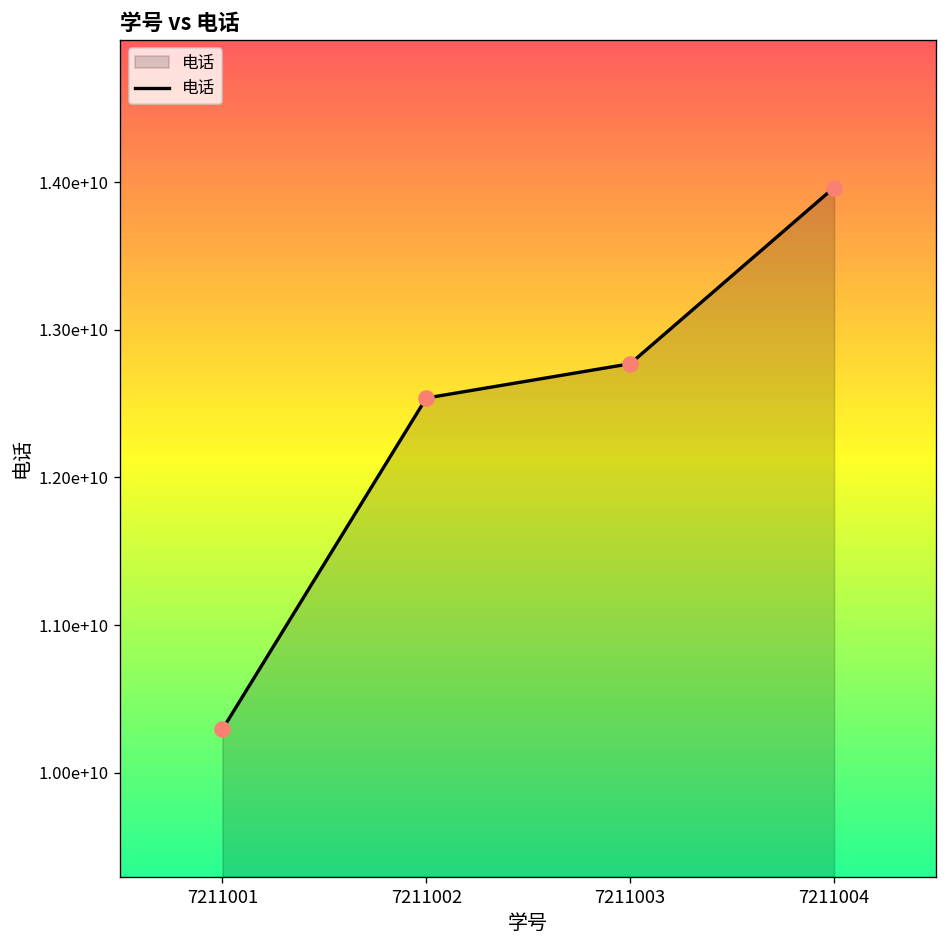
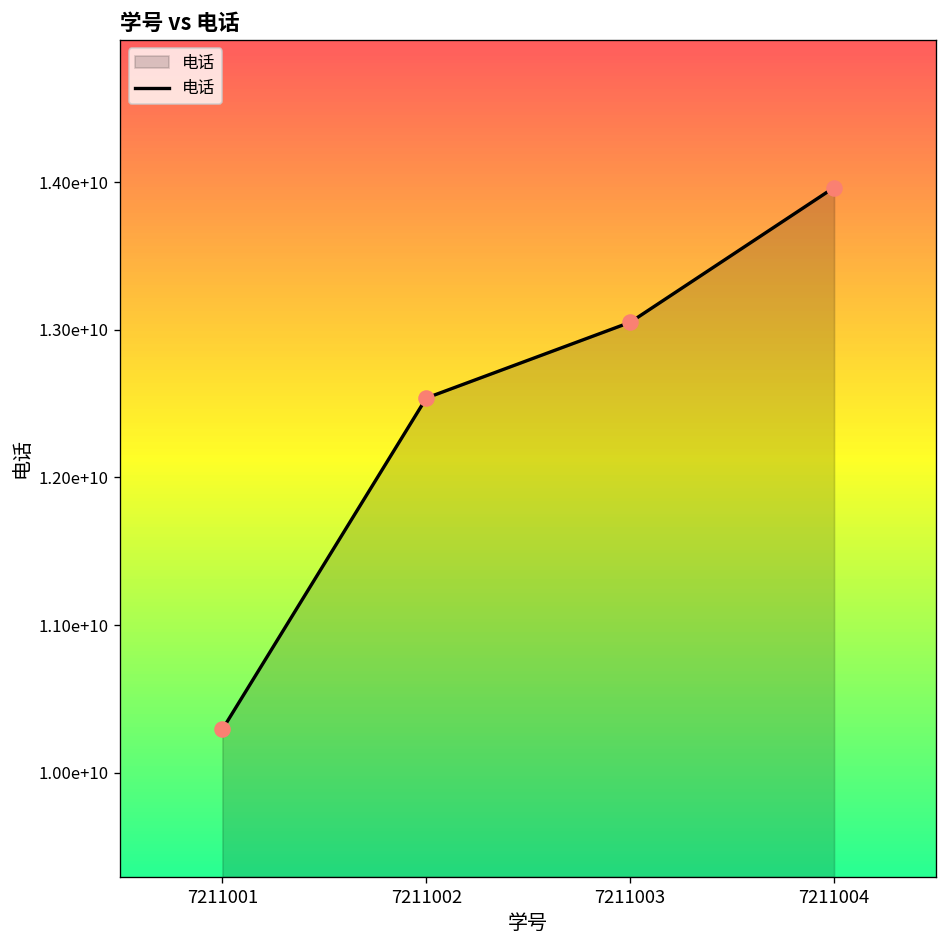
7211003: 12770000000 -> 13050000000
